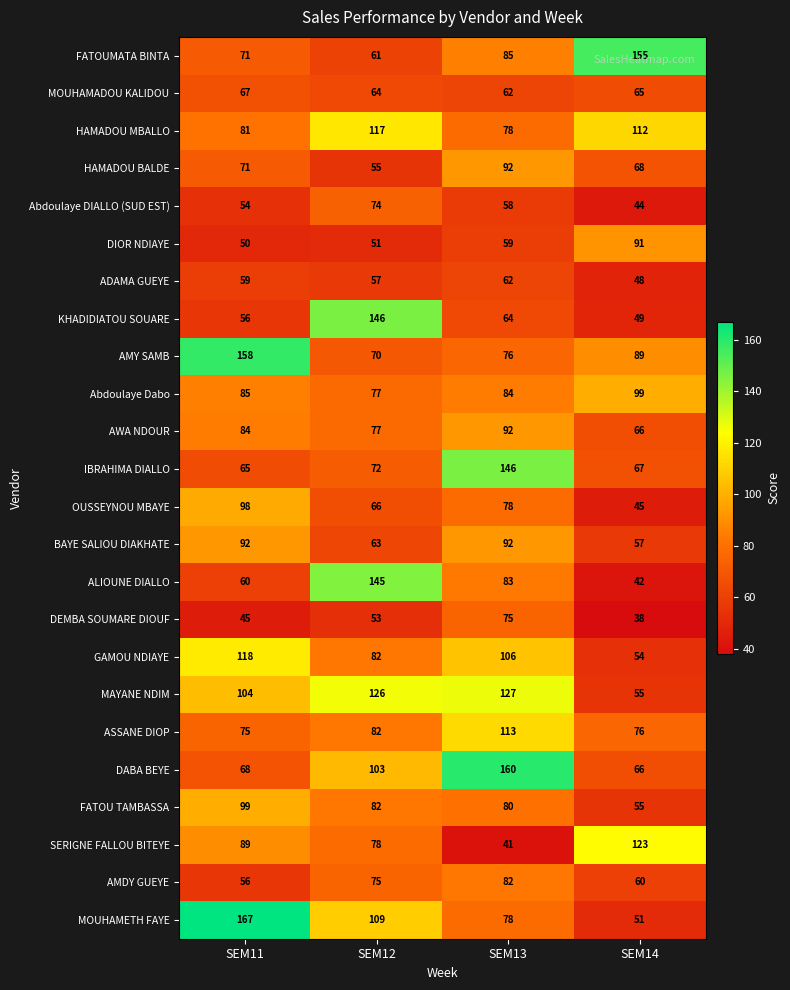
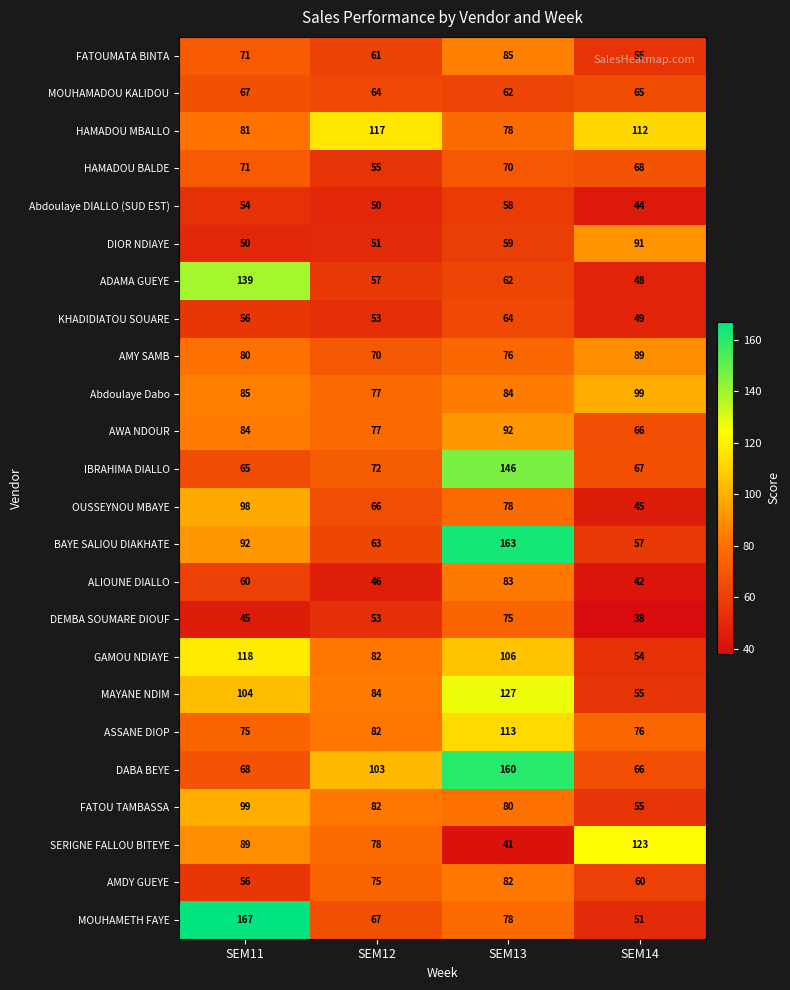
FATOUMATA BINTA, SEM14: 155 -> 55
HAMADOU BALDE, SEM13: 92 -> 70
Abdoulaye DIALLO (SUD EST), SEM12: 74 -> 50
ADAMA GUEYE, SEM11: 59 -> 139
KHADIDIATOU SOUARE, SEM12: 146 -> 53
AMY SAMB, SEM11: 158 -> 80
BAYE SALIOU DIAKHATE, SEM13: 92 -> 163
ALIOUNE DIALLO, SEM12: 145 -> 46
MAYANE NDIM, SEM12: 126 -> 84
MOUHAMETH FAYE, SEM12: 109 -> 67
